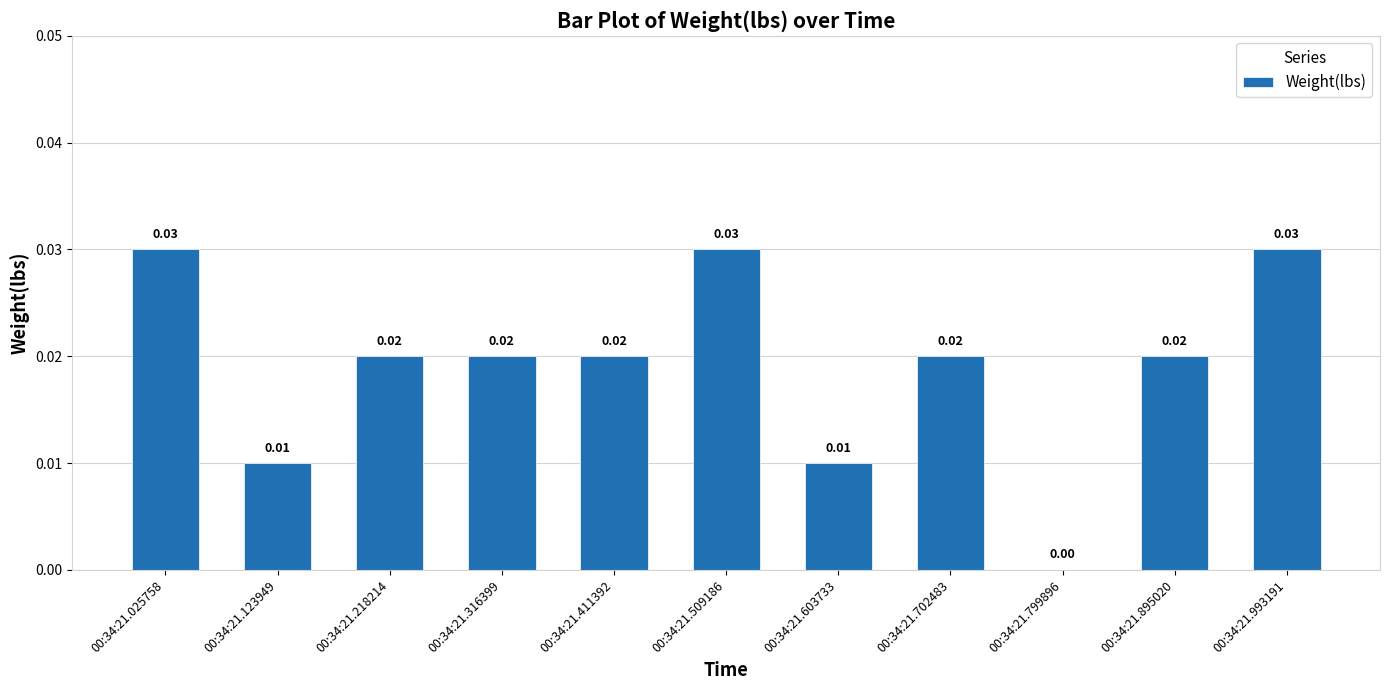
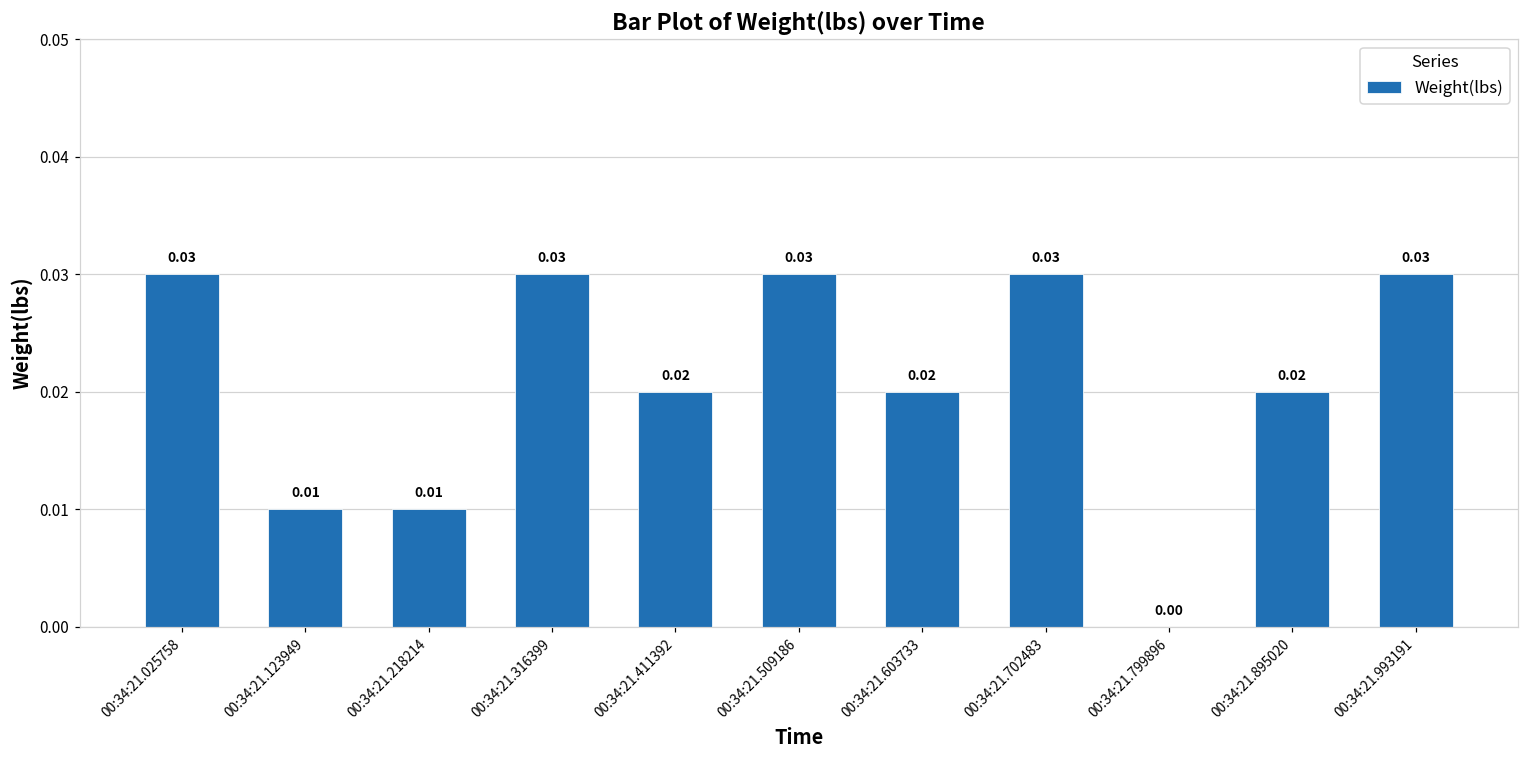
00:34:21.218214: 0.02 -> 0.01
00:34:21.316399: 0.02 -> 0.03
00:34:21.603733: 0.01 -> 0.02
00:34:21.702483: 0.02 -> 0.03
